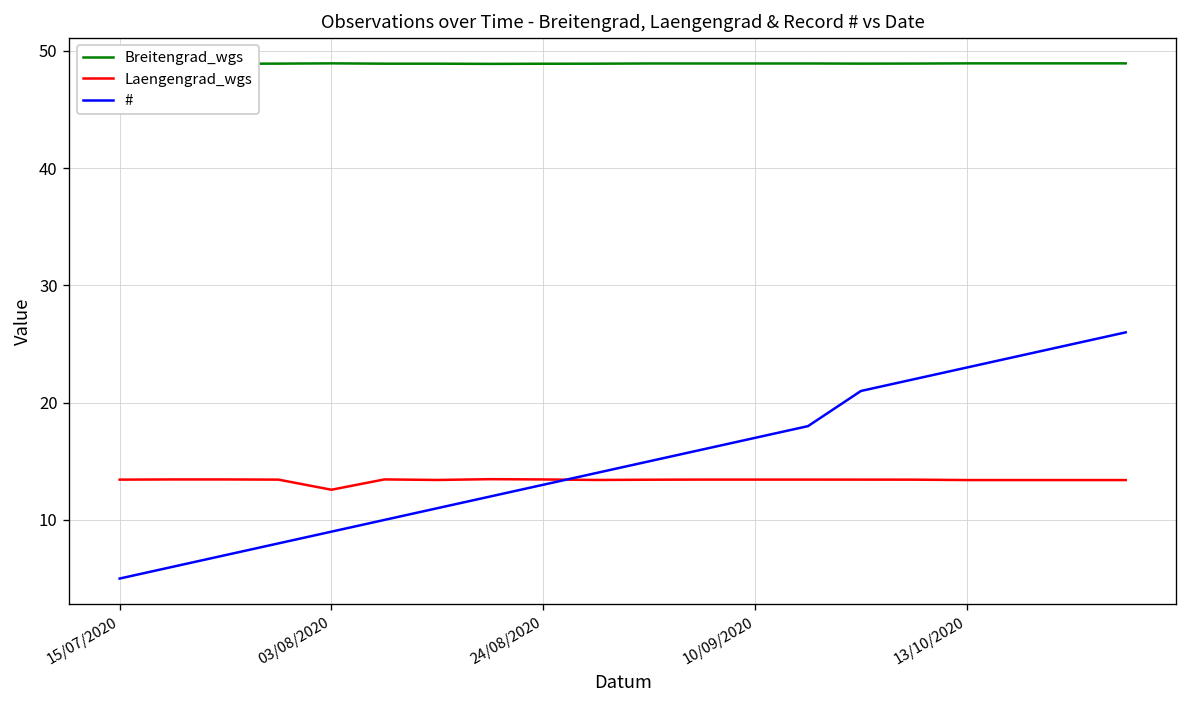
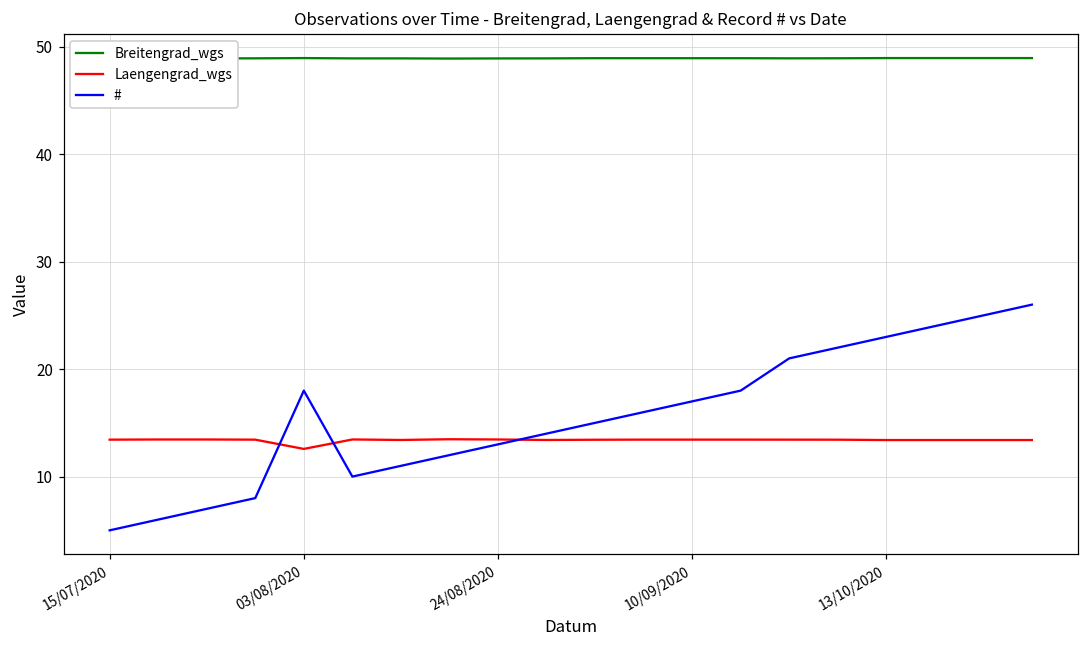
#, 03/08/2020: 9 -> 18
